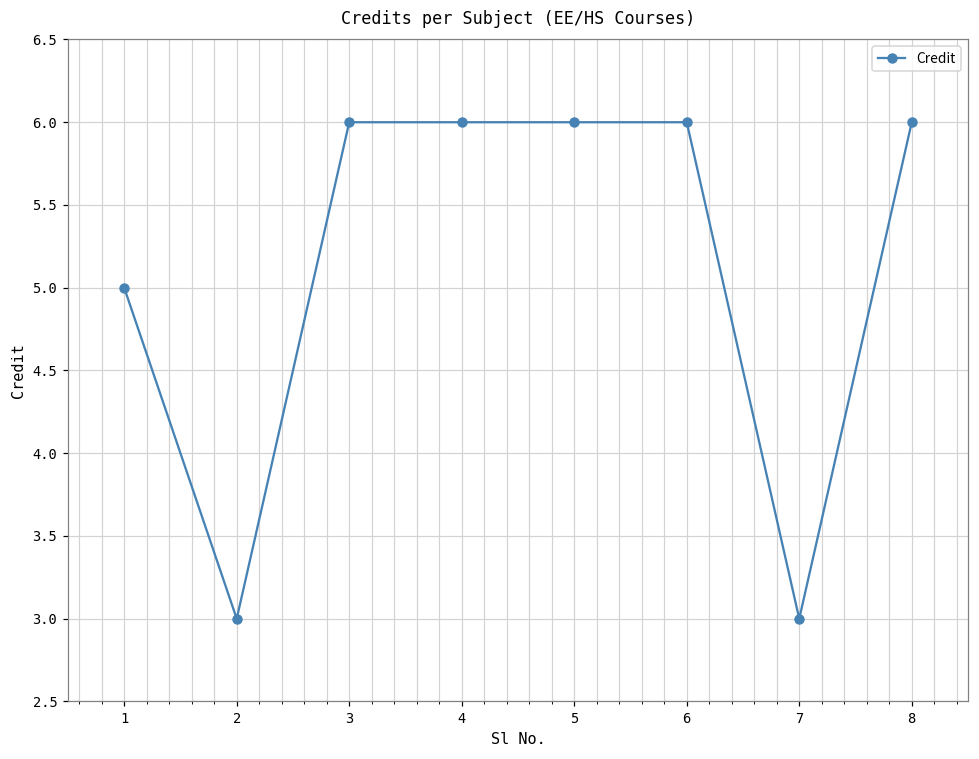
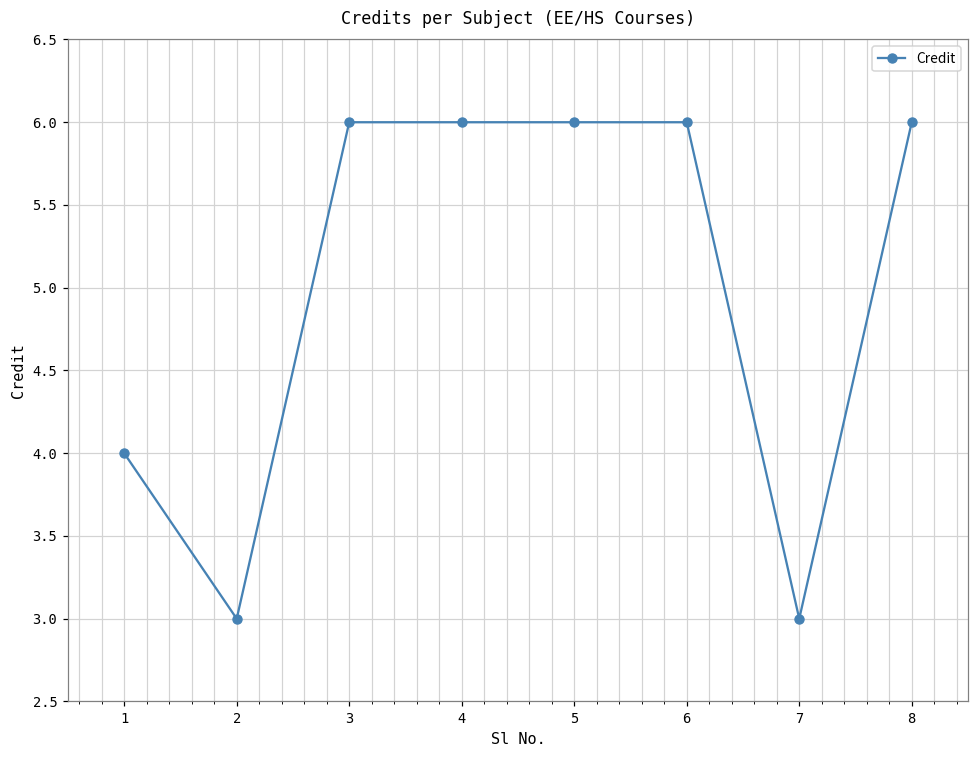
1: 5 -> 4
